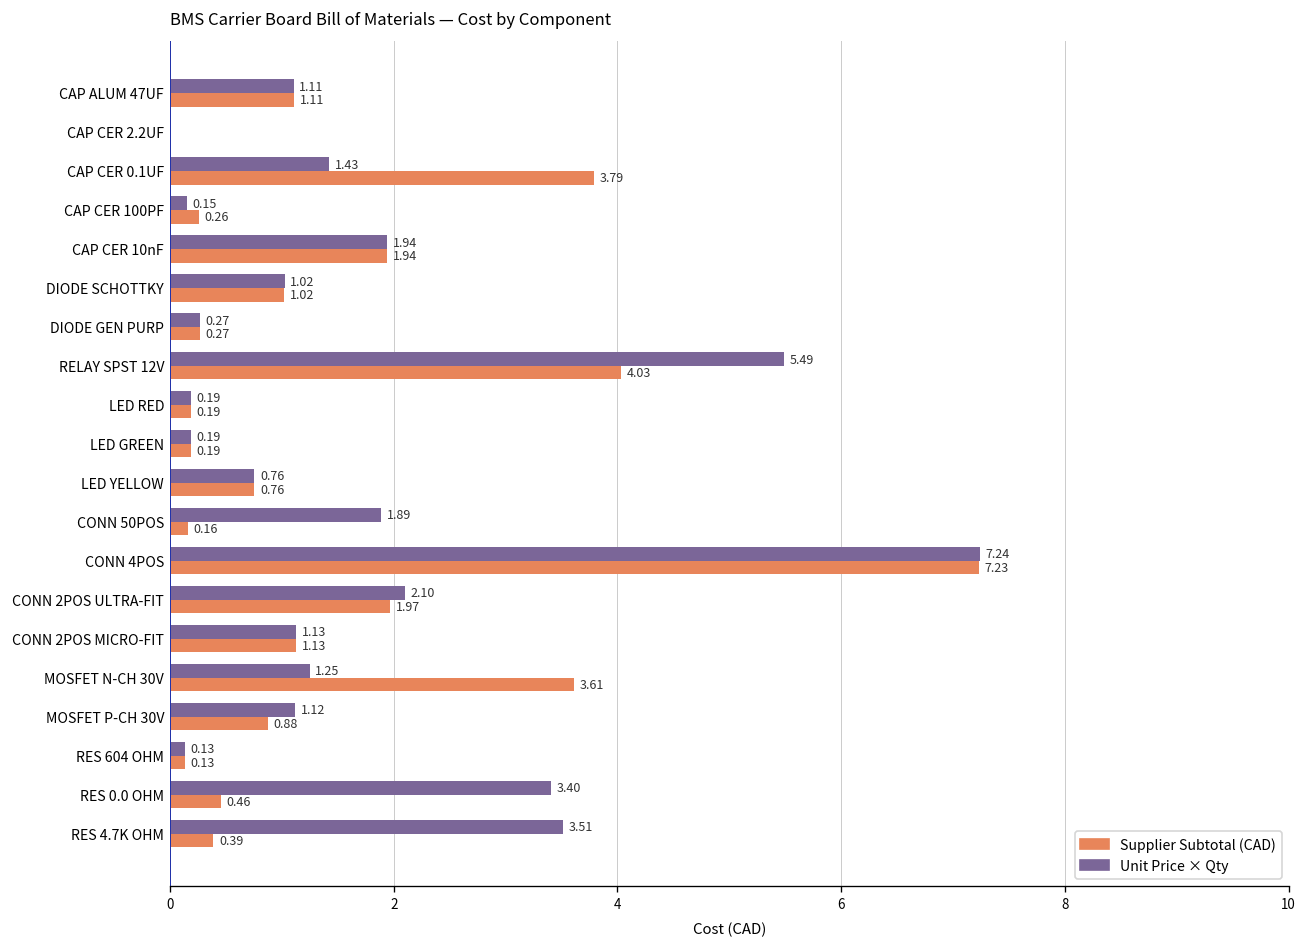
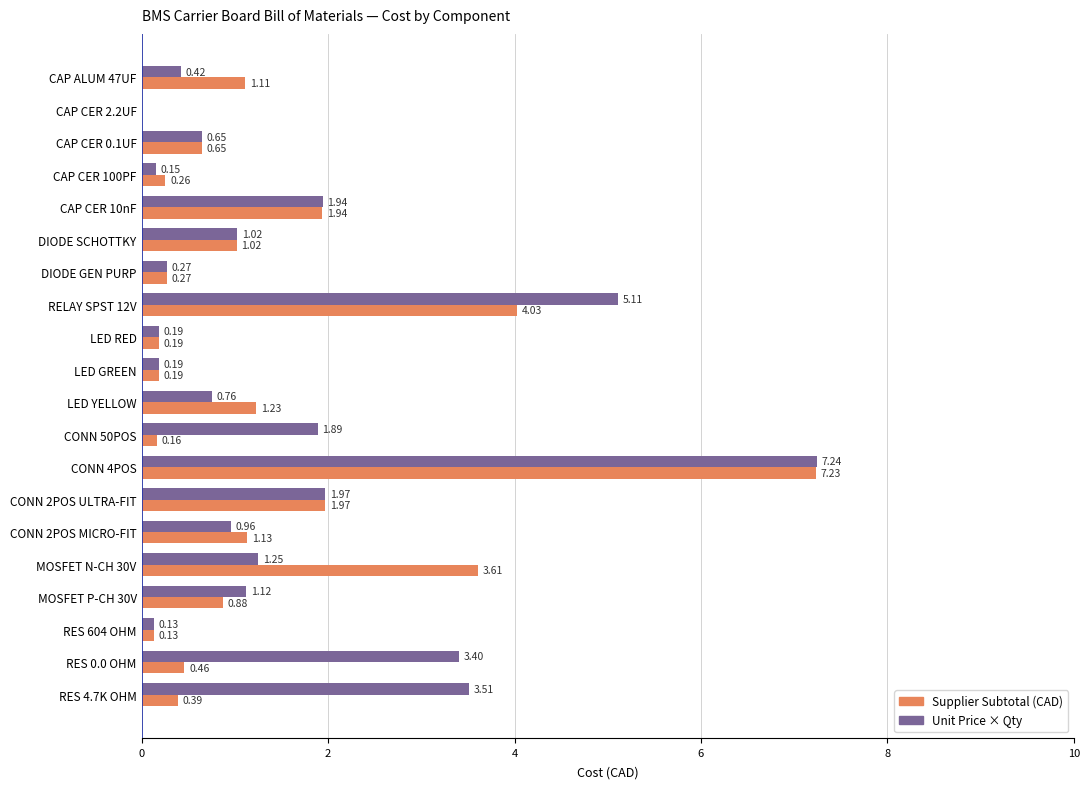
Unit Price × Qty, CAP ALUM 47UF: 1.11 -> 0.42
Unit Price × Qty, CAP CER 0.1UF: 1.43 -> 0.65
Supplier Subtotal (CAD), CAP CER 0.1UF: 3.79 -> 0.65
Unit Price × Qty, RELAY SPST 12V: 5.49 -> 5.11
Supplier Subtotal (CAD), LED YELLOW: 0.76 -> 1.23
Unit Price × Qty, CONN 2POS ULTRA-FIT: 2.10 -> 1.97
Unit Price × Qty, CONN 2POS MICRO-FIT: 1.13 -> 0.96
